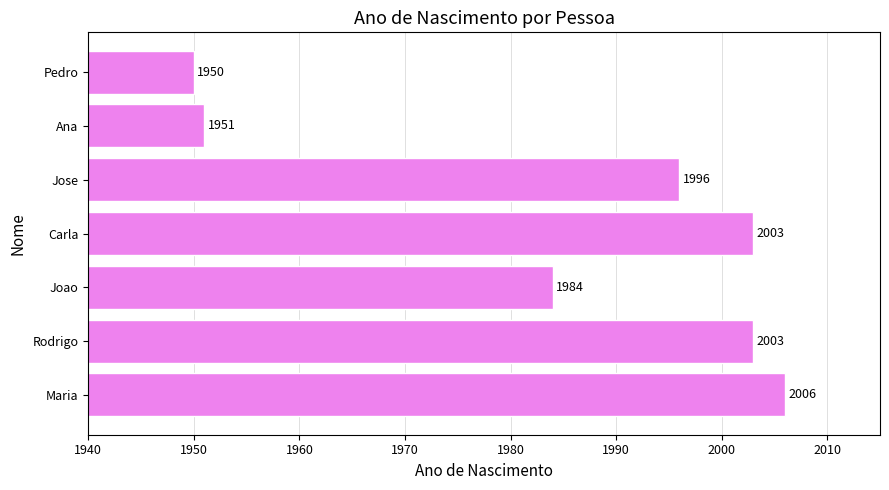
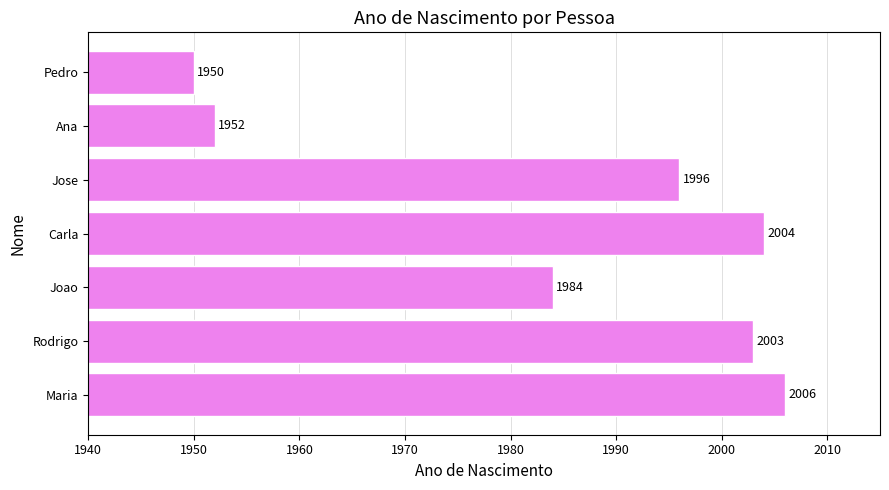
Ana: 1951 -> 1952
Carla: 2003 -> 2004
